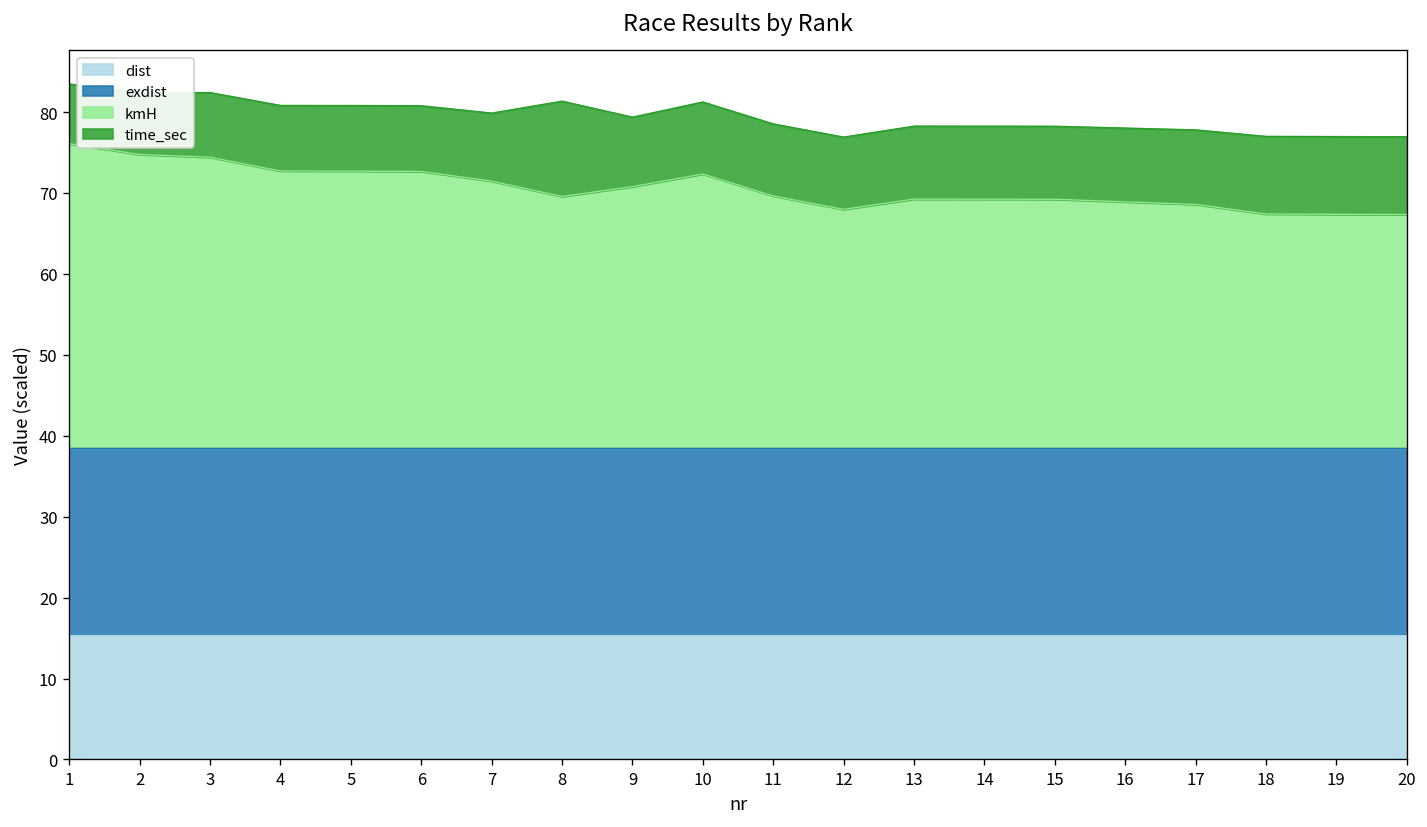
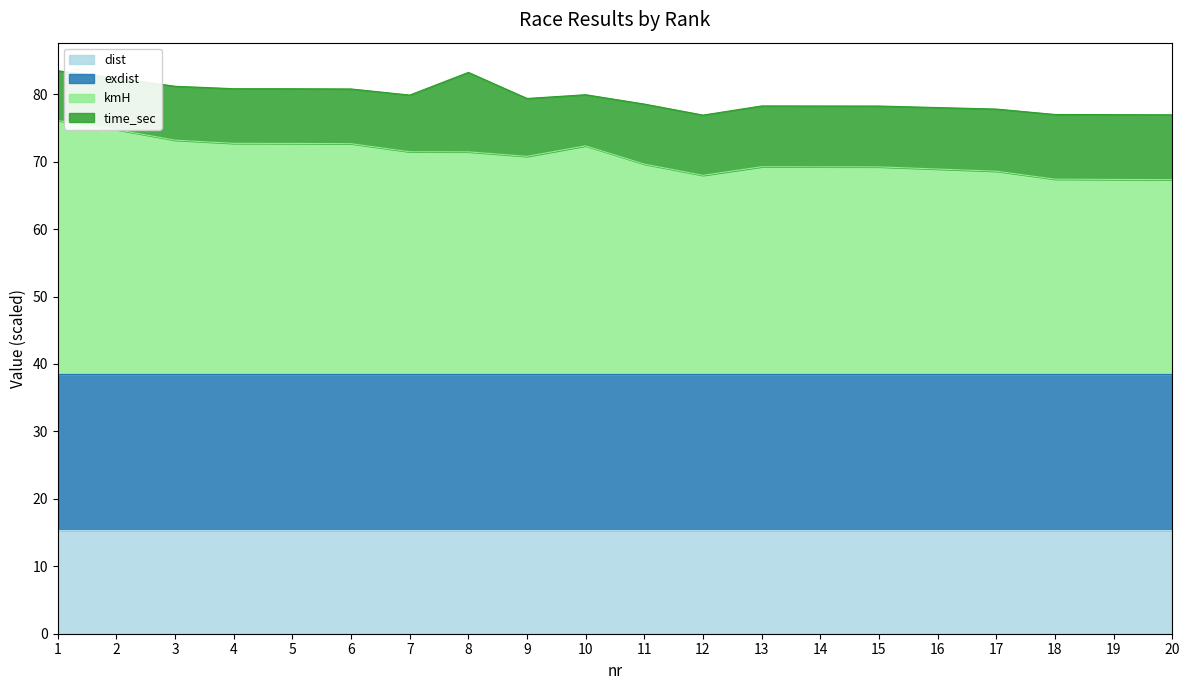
kmH, 3: 74 -> 73
kmH, 8: 70 -> 71
time_sec, 10: 9 -> 8
